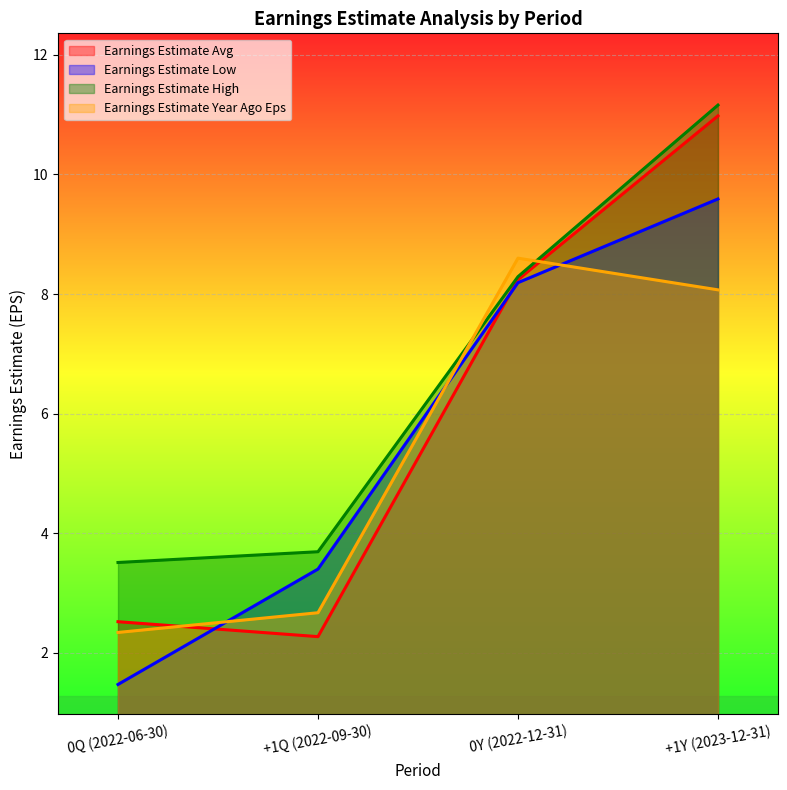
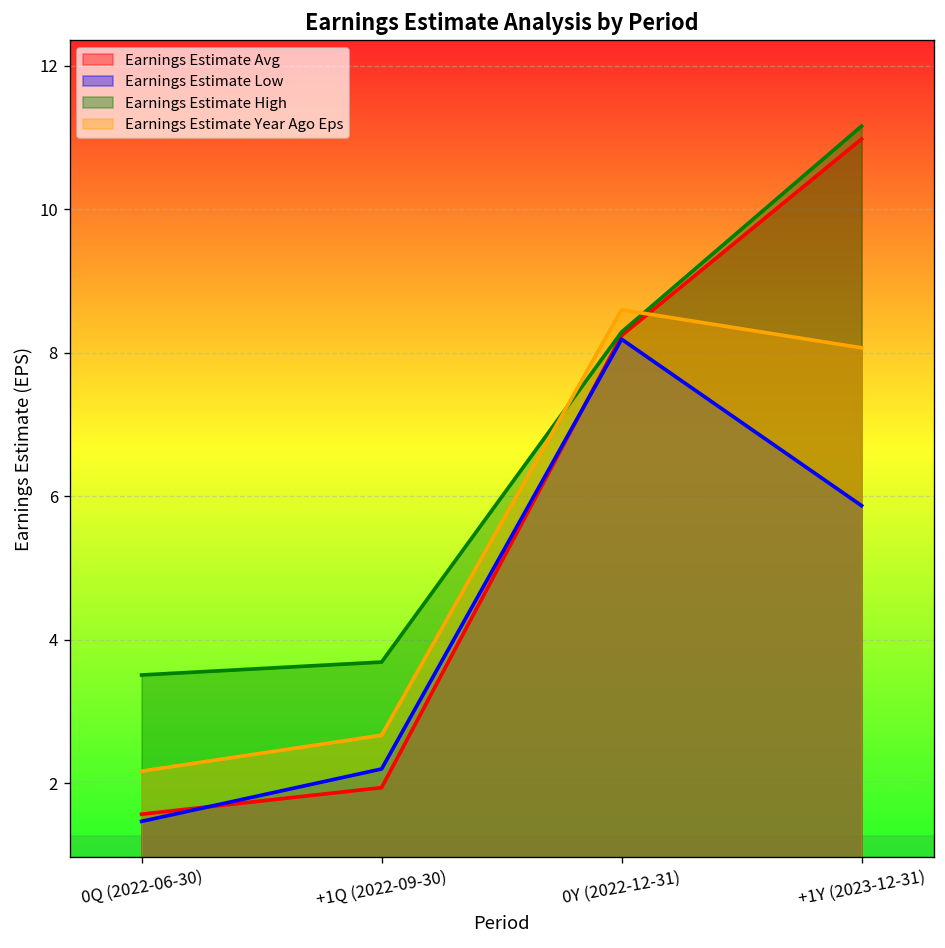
Earnings Estimate Avg, 0Q (2022-06-30): 2.5 -> 1.6
Earnings Estimate Year Ago Eps, 0Q (2022-06-30): 2.3 -> 2.2
Earnings Estimate Avg, +1Q (2022-09-30): 2.3 -> 1.9
Earnings Estimate Low, +1Q (2022-09-30): 3.4 -> 2.2
Earnings Estimate Low, +1Y (2023-12-31): 9.6 -> 5.9
